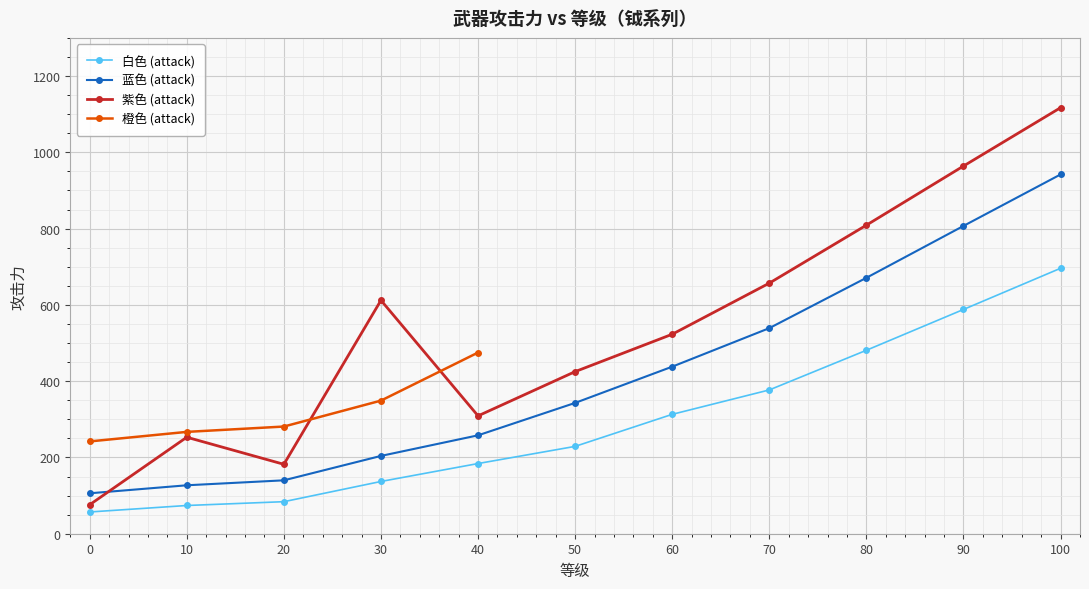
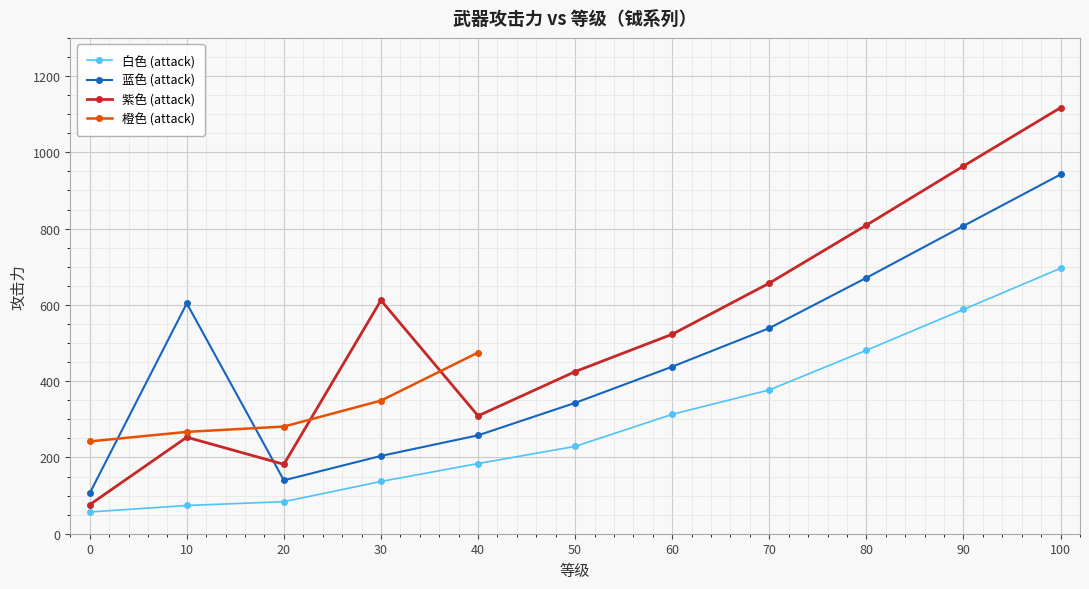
蓝色 (attack), 10: 130 -> 600
